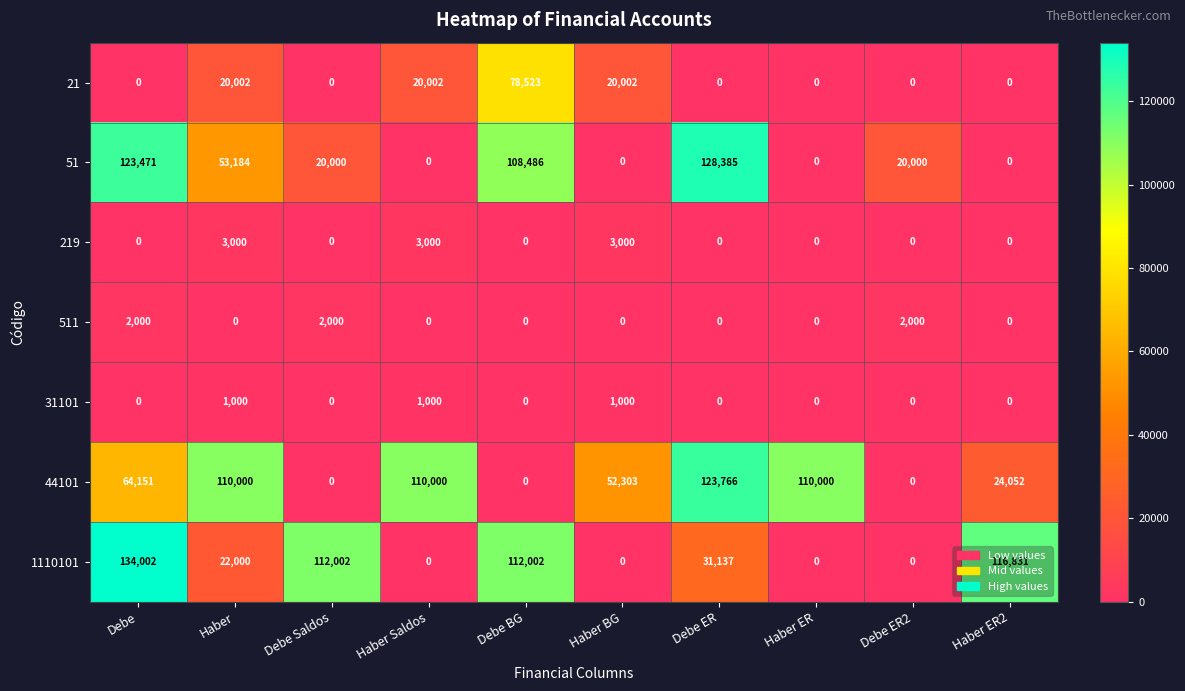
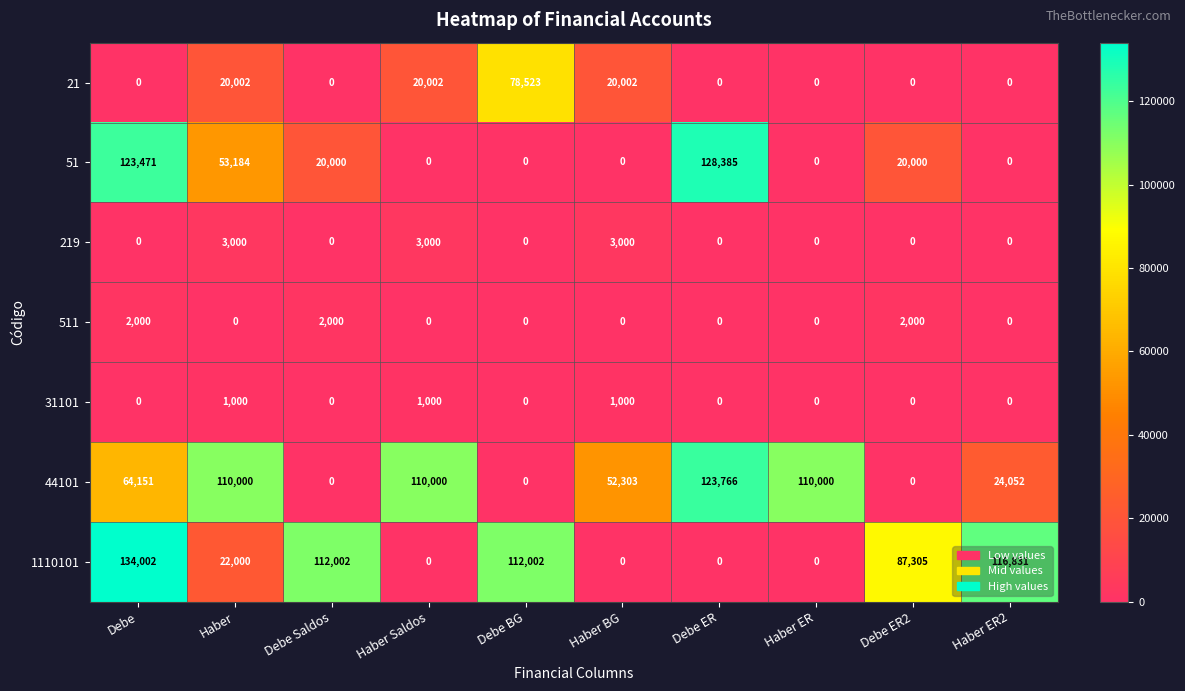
51, Debe BG: 108,486 -> 0
1110101, Debe ER: 31,137 -> 0
1110101, Debe ER2: 0 -> 87,305
